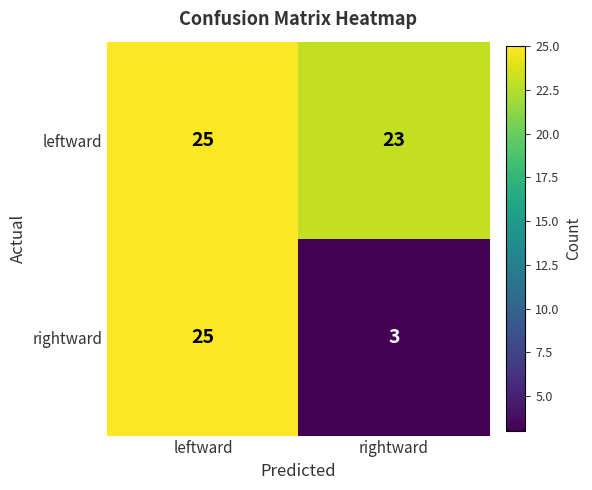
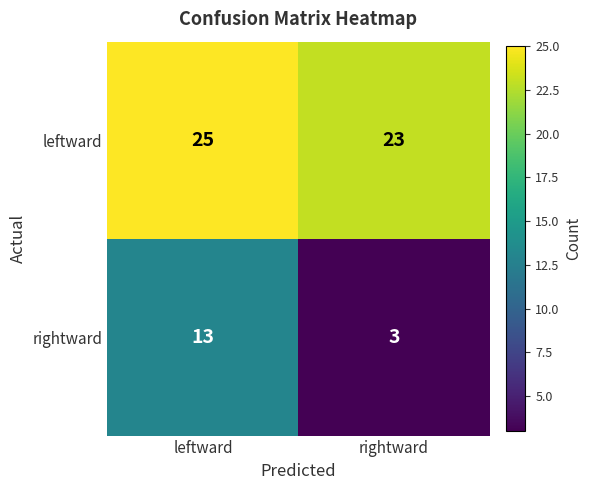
rightward, leftward: 25 -> 13
